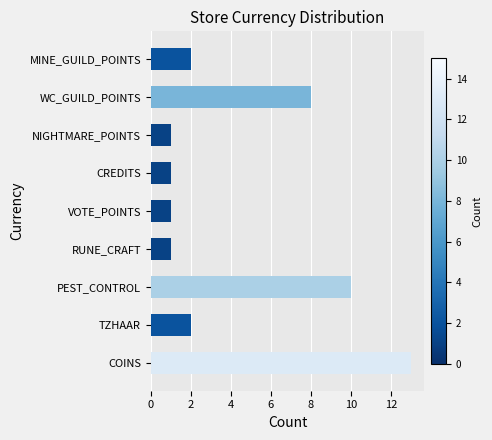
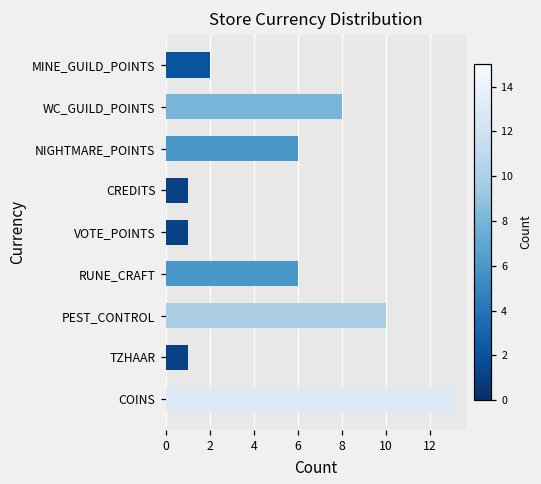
NIGHTMARE_POINTS: 1 -> 6
RUNE_CRAFT: 1 -> 6
TZHAAR: 2 -> 1
